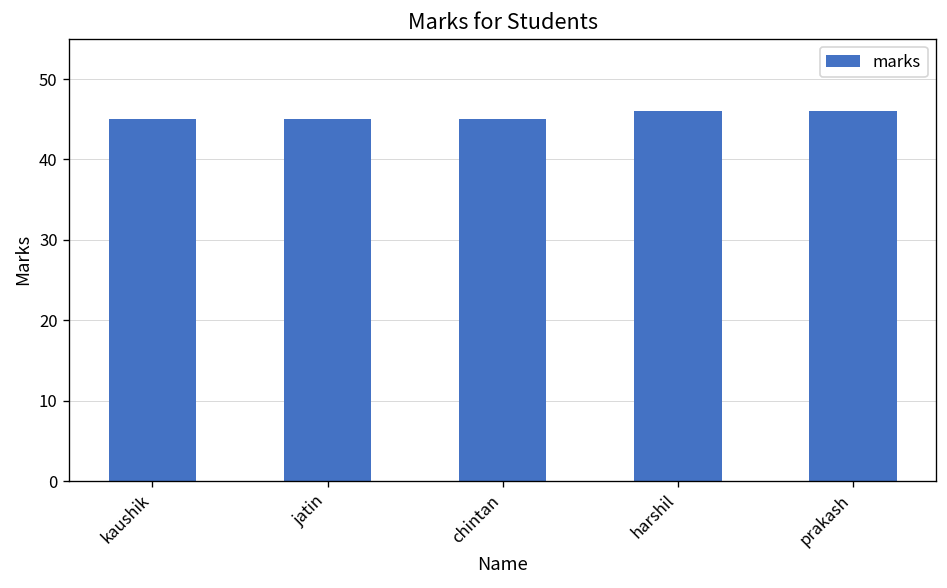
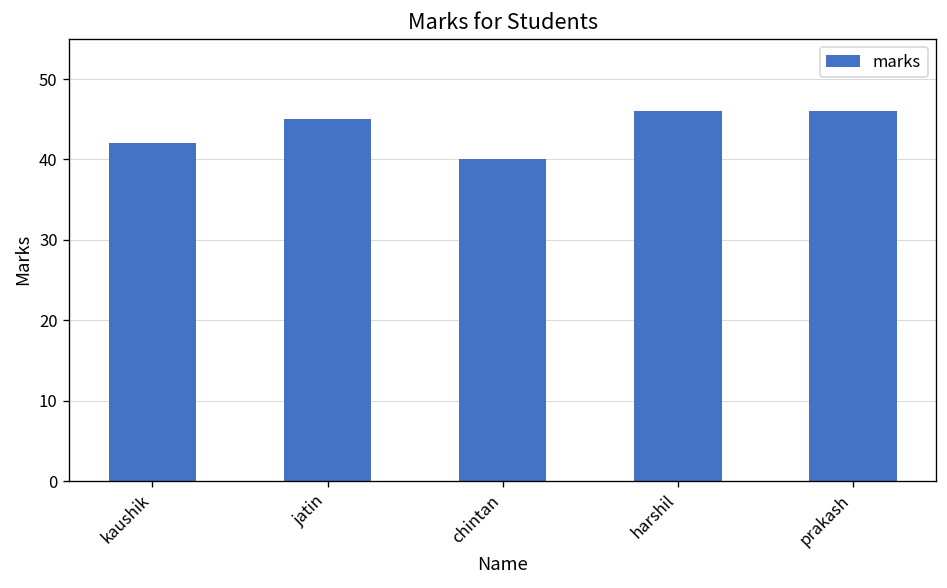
kaushik: 45 -> 42
chintan: 45 -> 40
